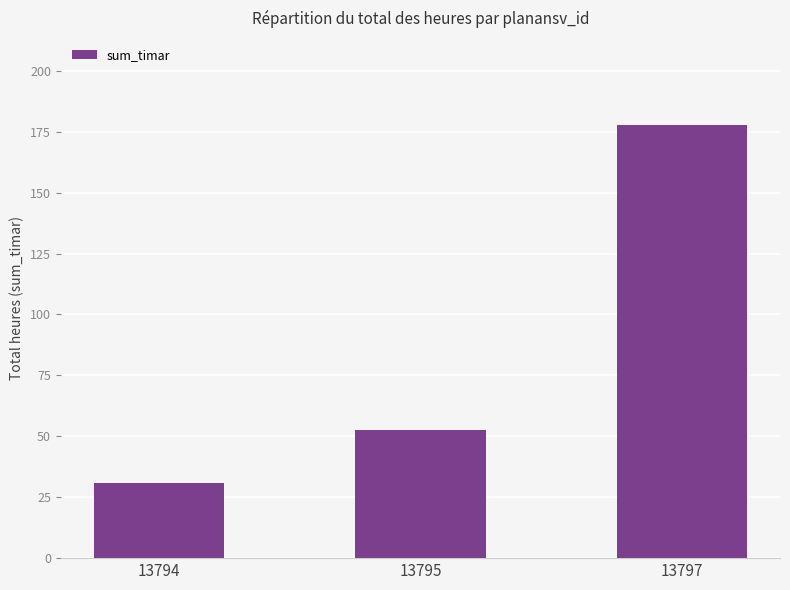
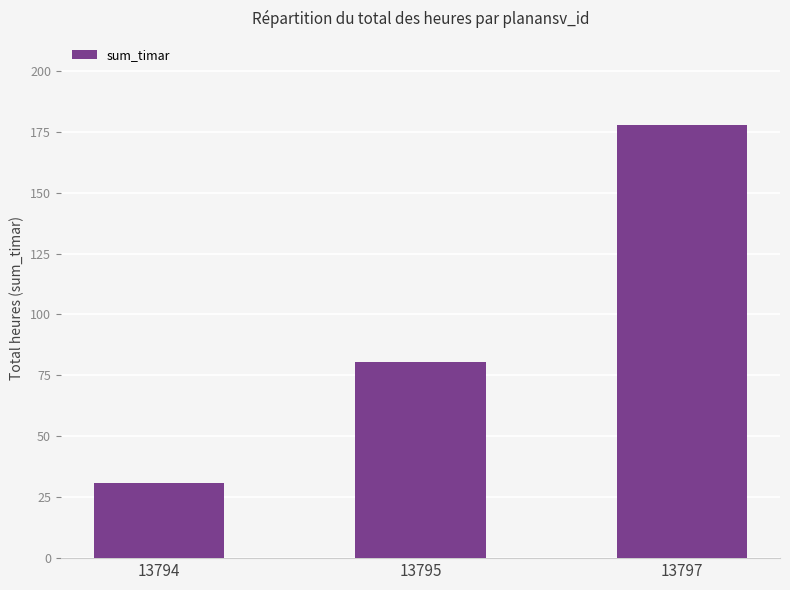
13795: 53 -> 81
